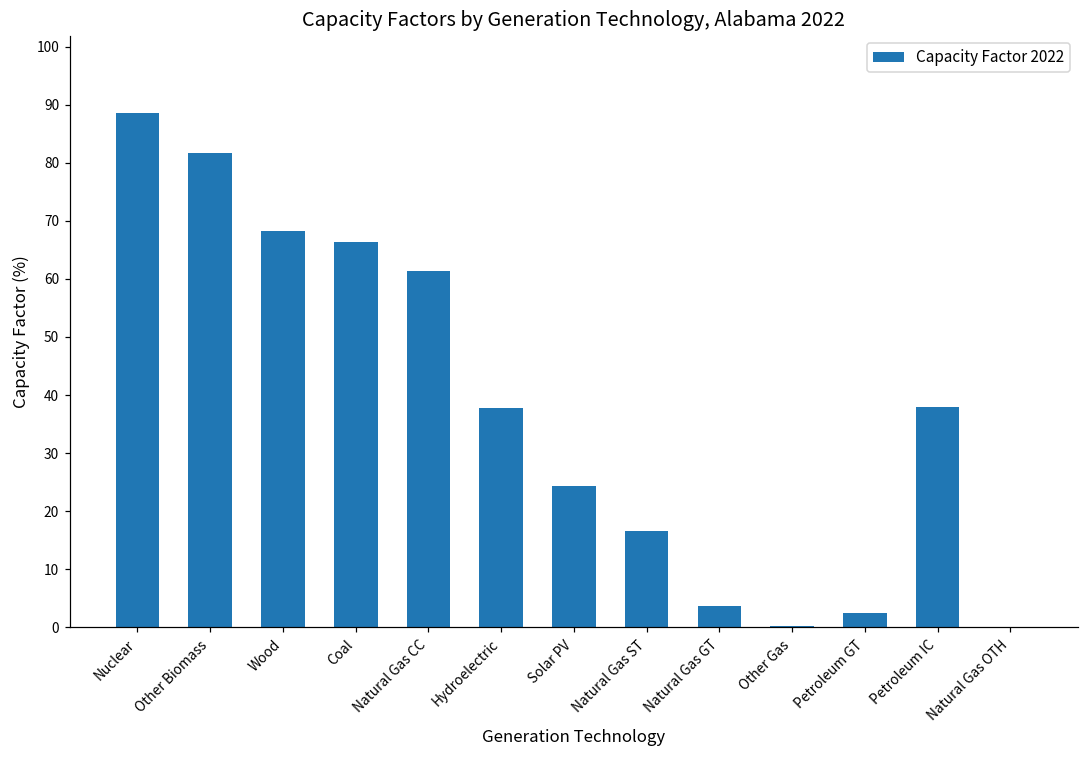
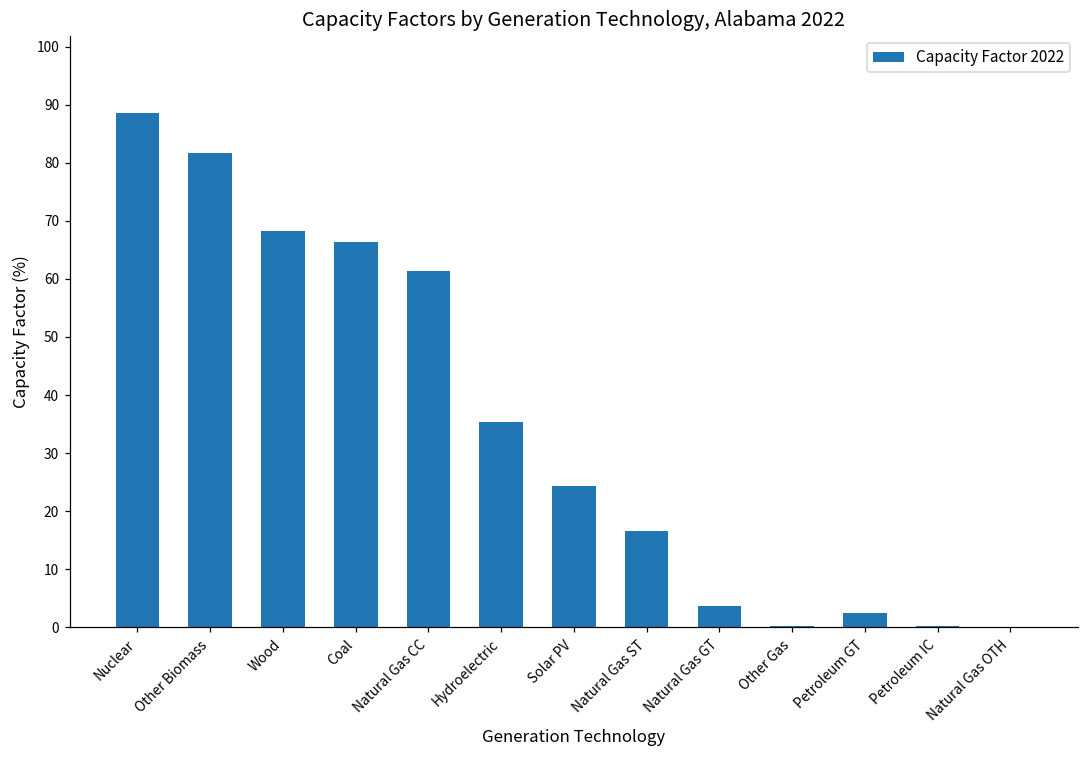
Hydroelectric: 38 -> 35
Petroleum IC: 38 -> 0
